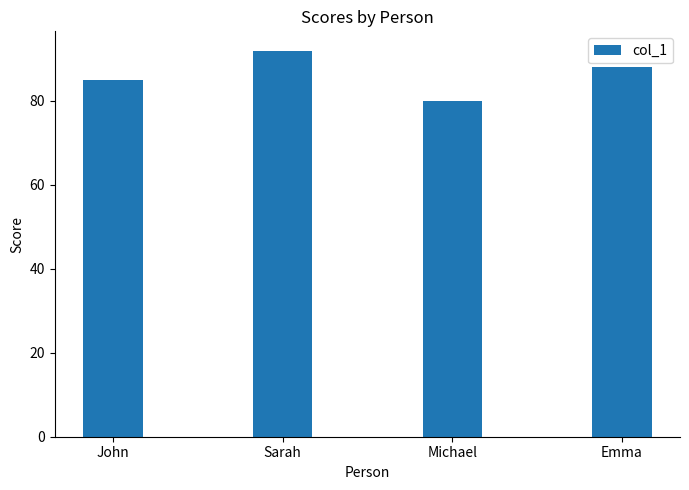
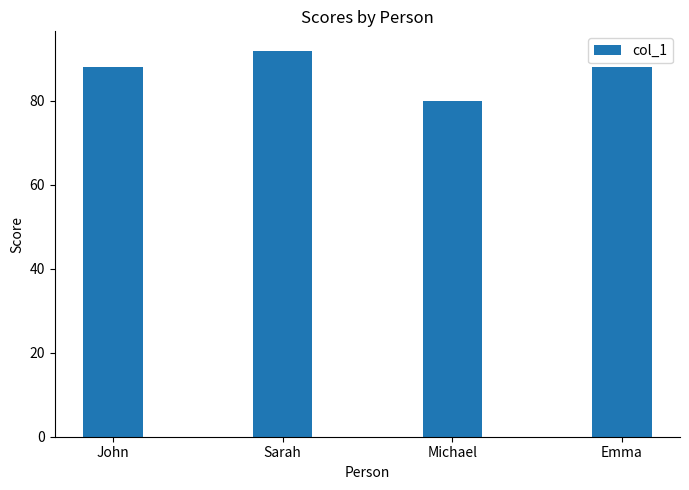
John: 85 -> 88
